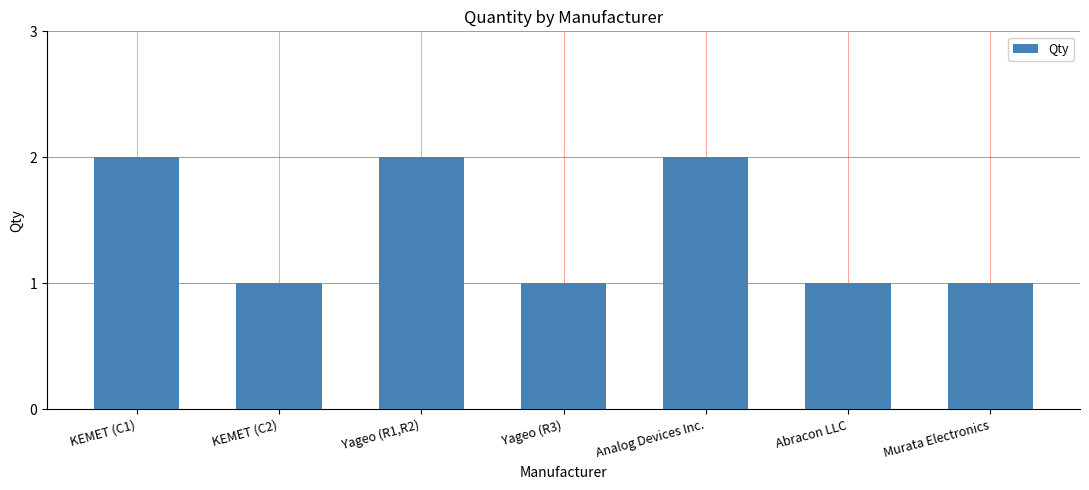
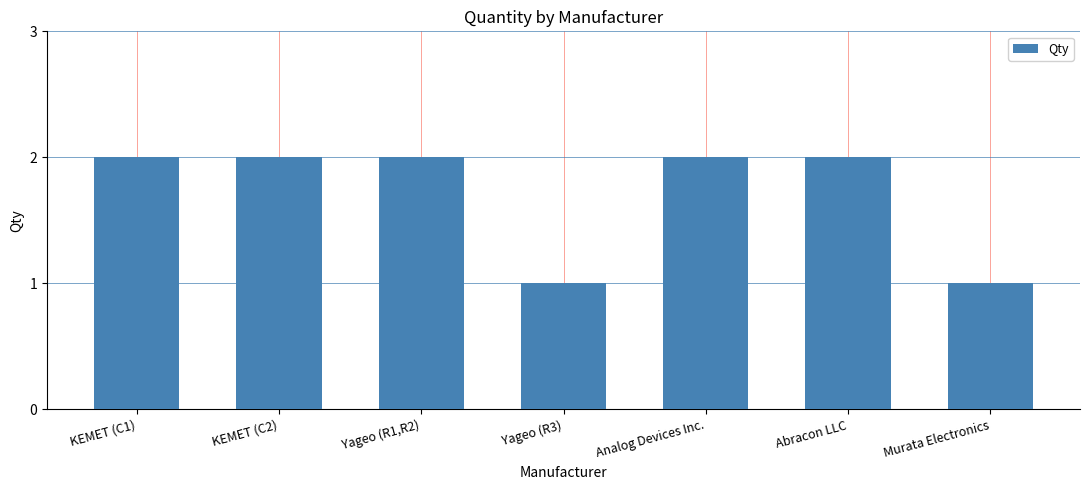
KEMET (C2): 1 -> 2
Abracon LLC: 1 -> 2
